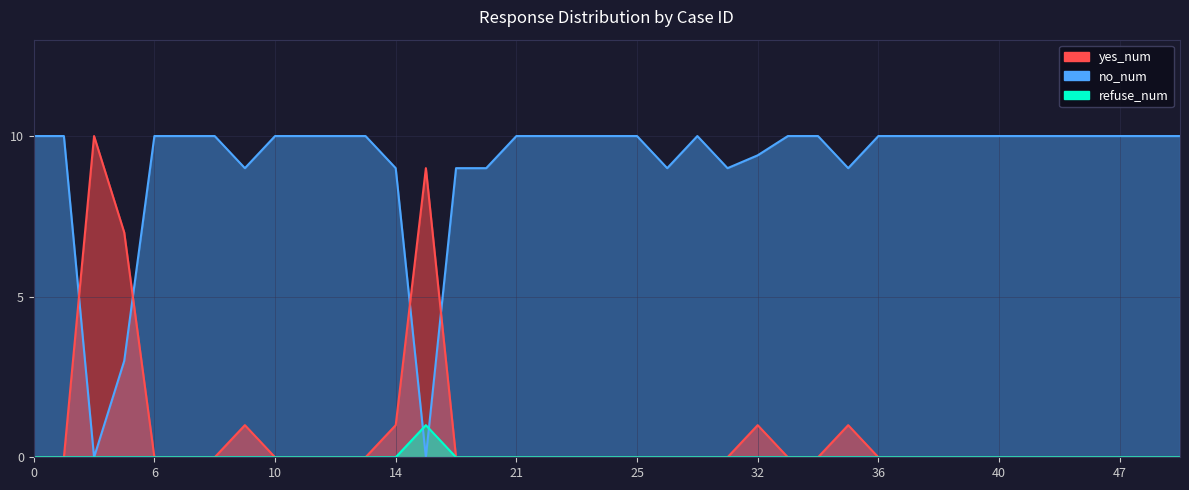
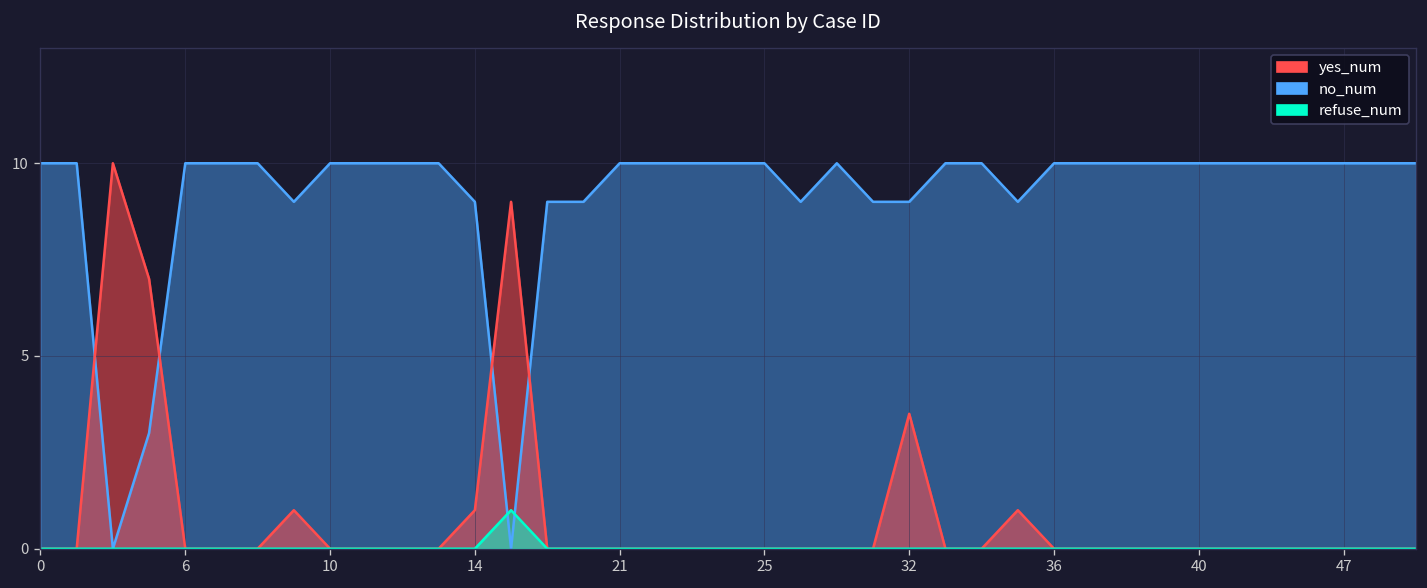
no_num, 32: 9.4 -> 9.0
yes_num, 32: 1.0 -> 3.5
